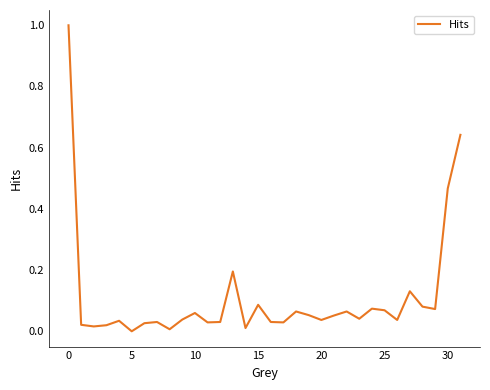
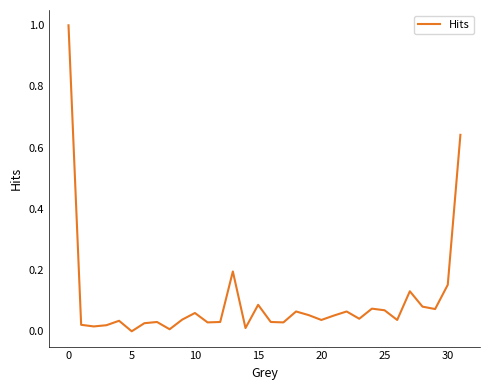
30: 0.47 -> 0.15
